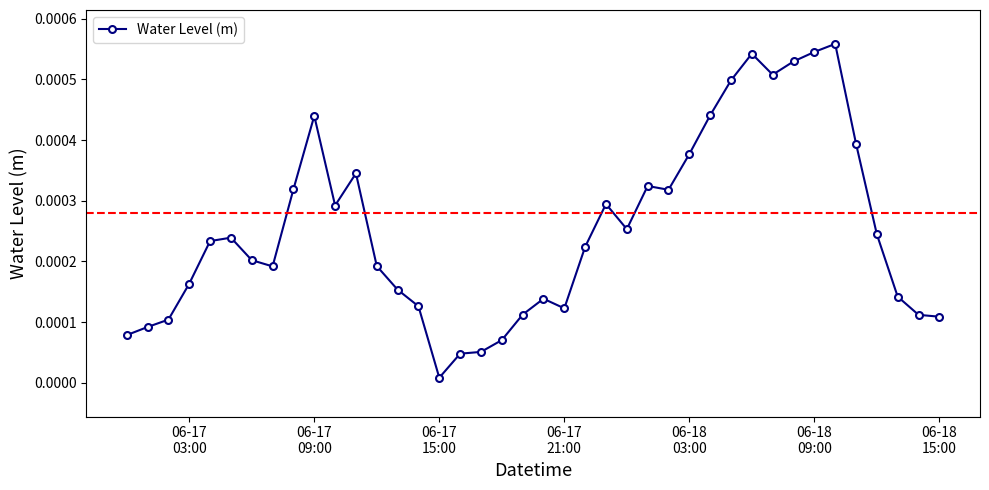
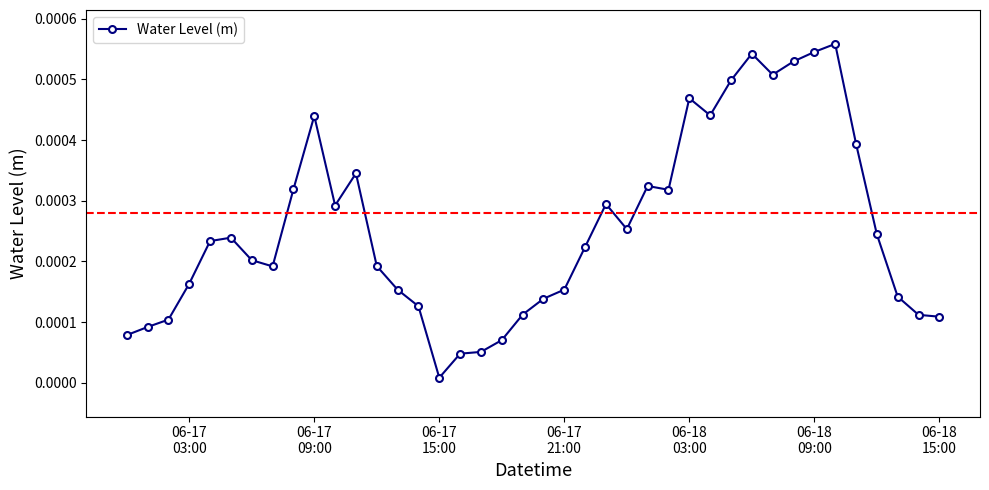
06-17 21:00: 0.00012 -> 0.00015
06-18 03:00: 0.00038 -> 0.00047
